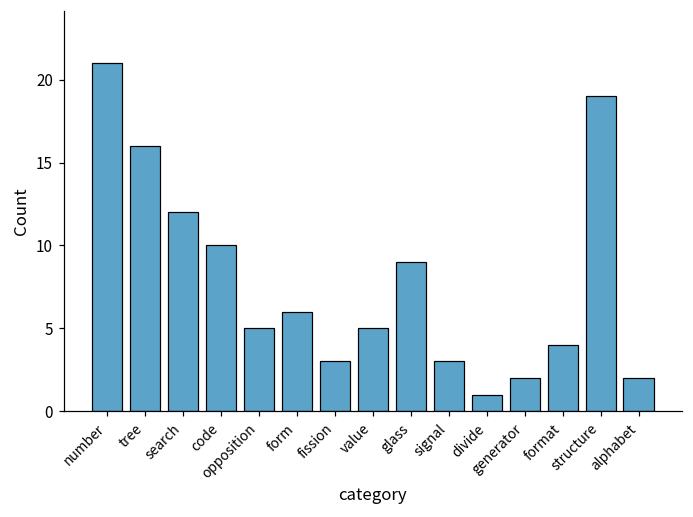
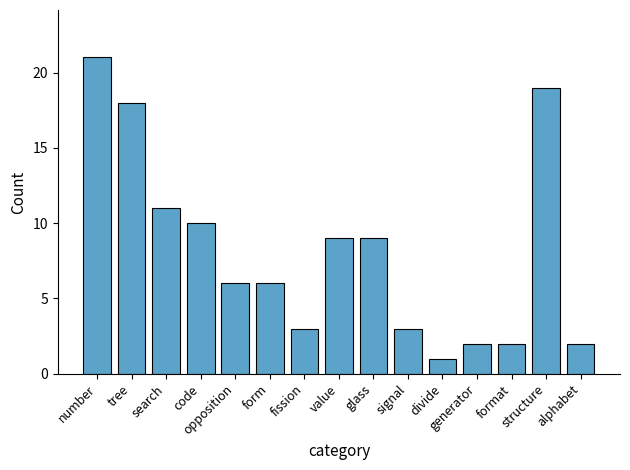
tree: 16 -> 18
search: 12 -> 11
opposition: 5 -> 6
value: 5 -> 9
format: 4 -> 2
